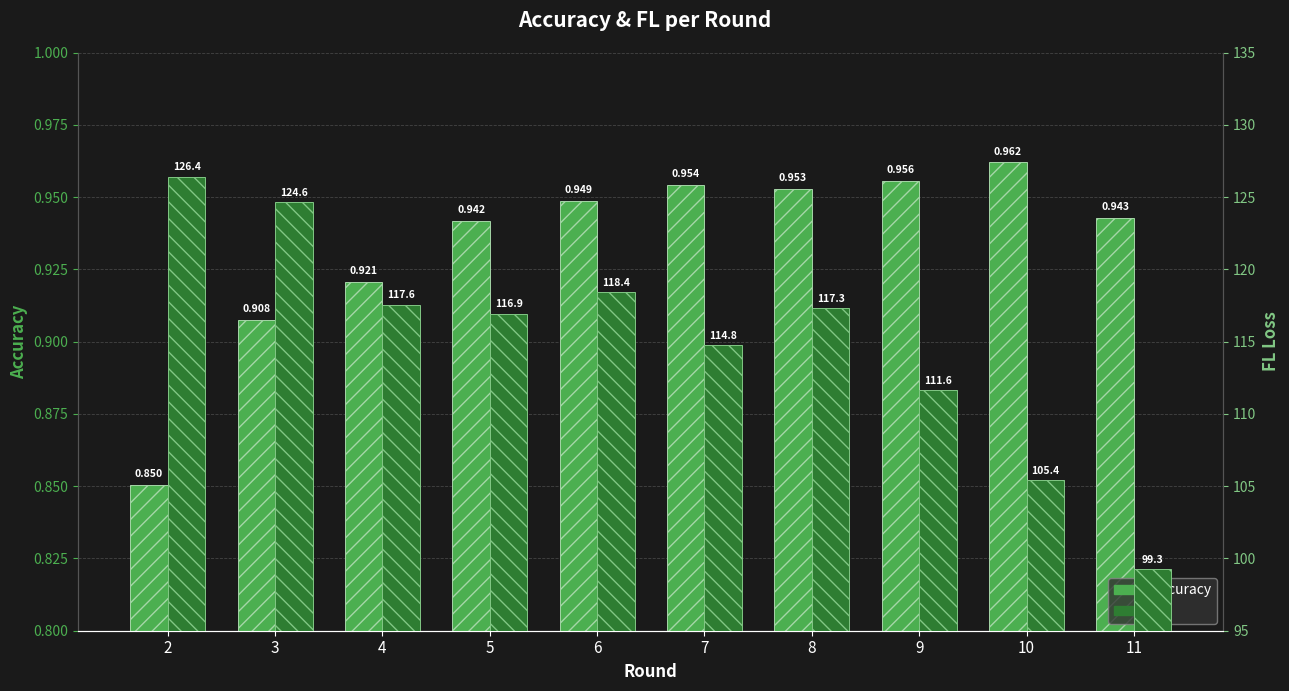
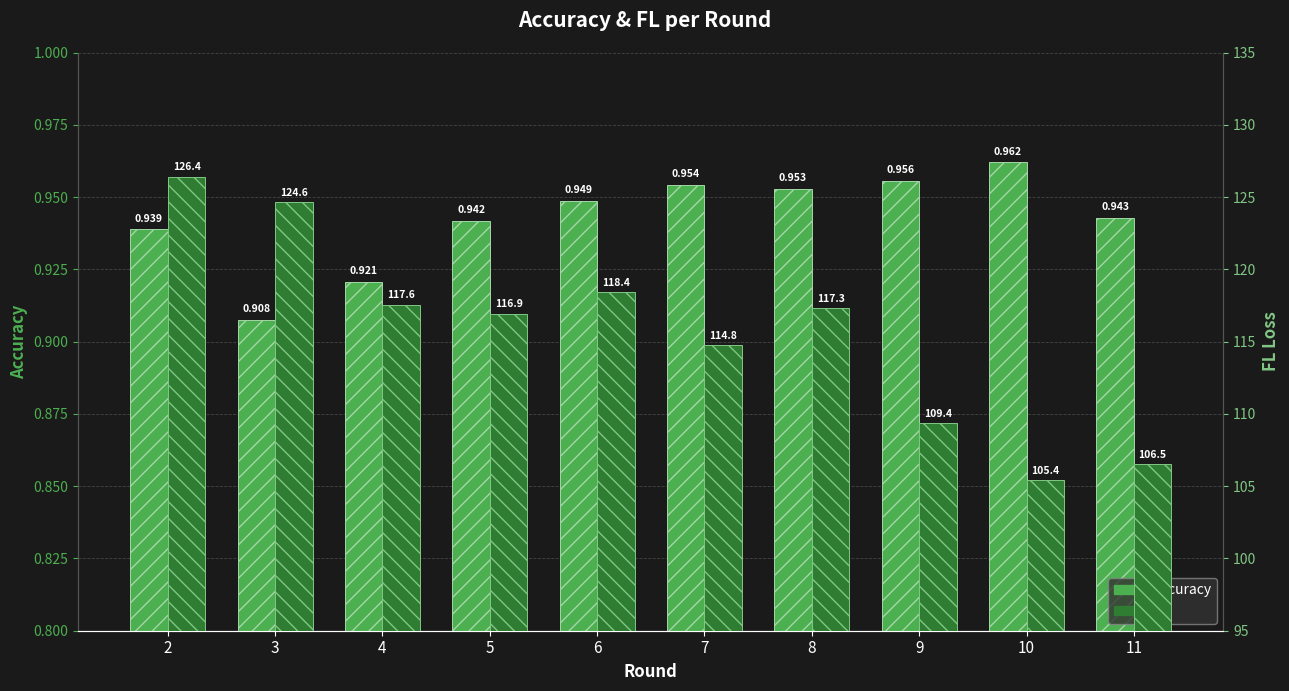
accuracy, 2: 0.850 -> 0.939
fl, 9: 111.6 -> 109.4
fl, 11: 99.3 -> 106.5
